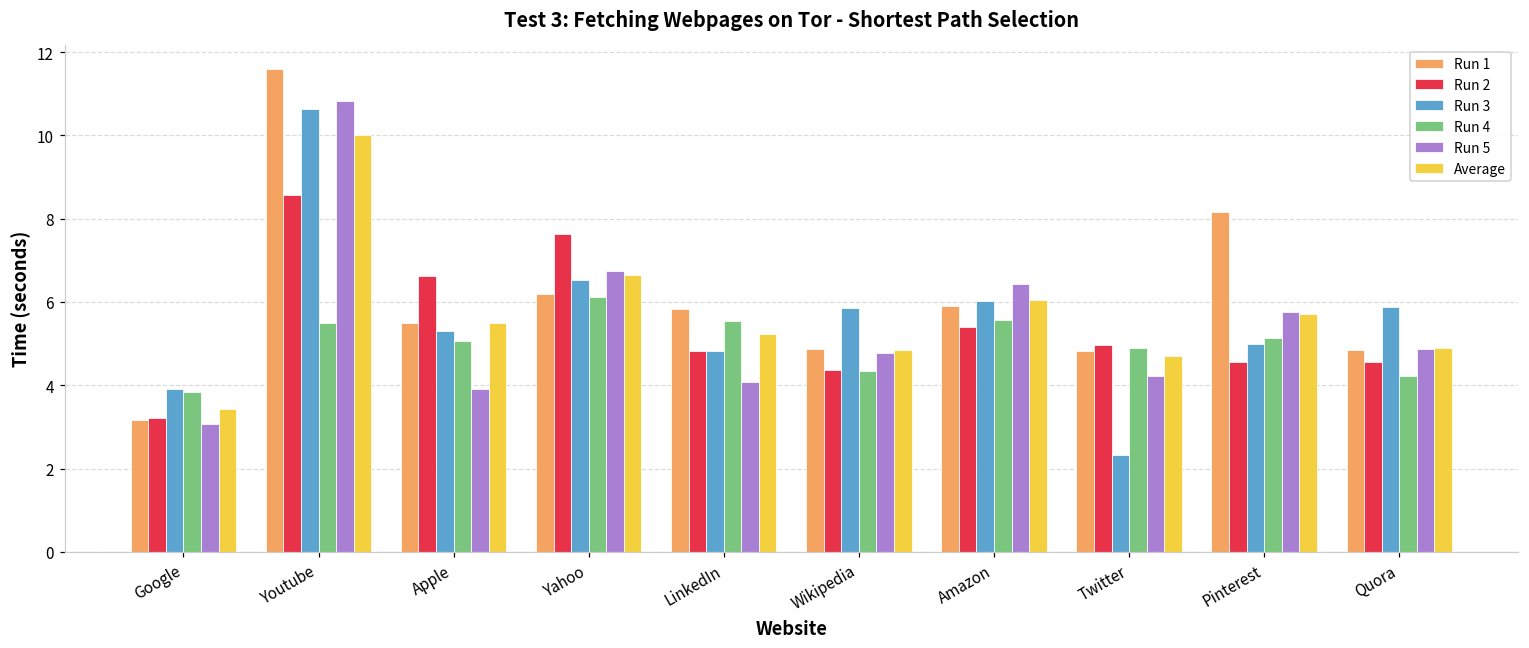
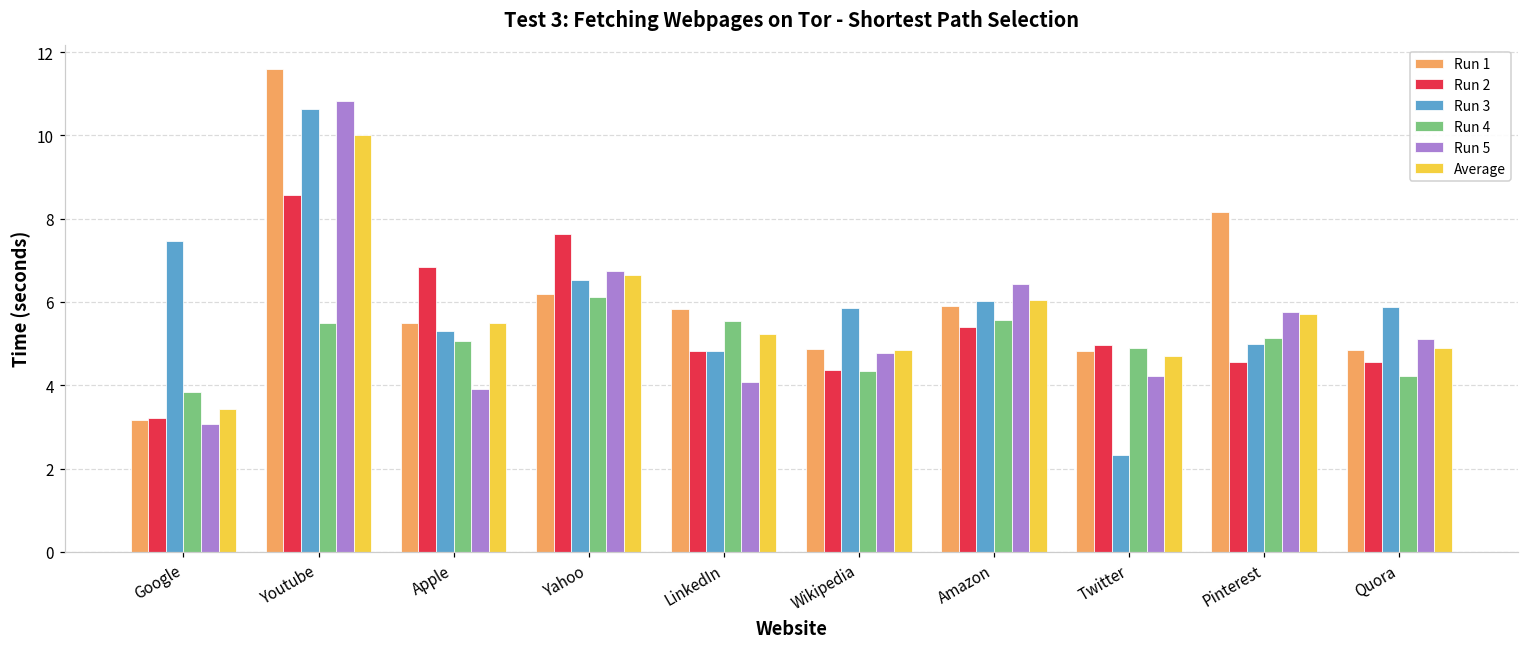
Run 3, Google: 3.9 -> 7.5
Run 2, Apple: 6.6 -> 6.8
Run 5, Quora: 4.9 -> 5.1
